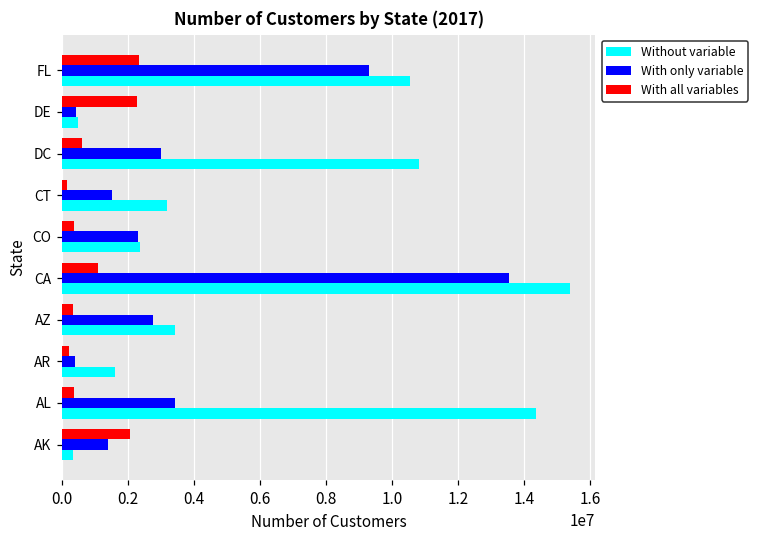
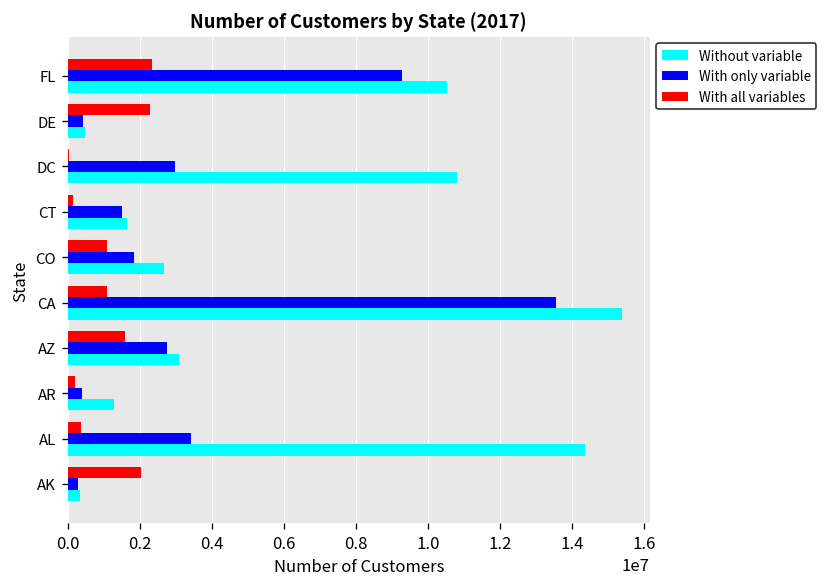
With all variables, DC: 600000 -> 0
Without variable, CT: 3200000 -> 1700000
With all variables, CO: 400000 -> 1100000
With only variable, CO: 2300000 -> 1800000
Without variable, CO: 2300000 -> 2700000
With all variables, AZ: 300000 -> 1600000
Without variable, AZ: 3400000 -> 3100000
Without variable, AR: 1600000 -> 1300000
With only variable, AK: 1400000 -> 300000
